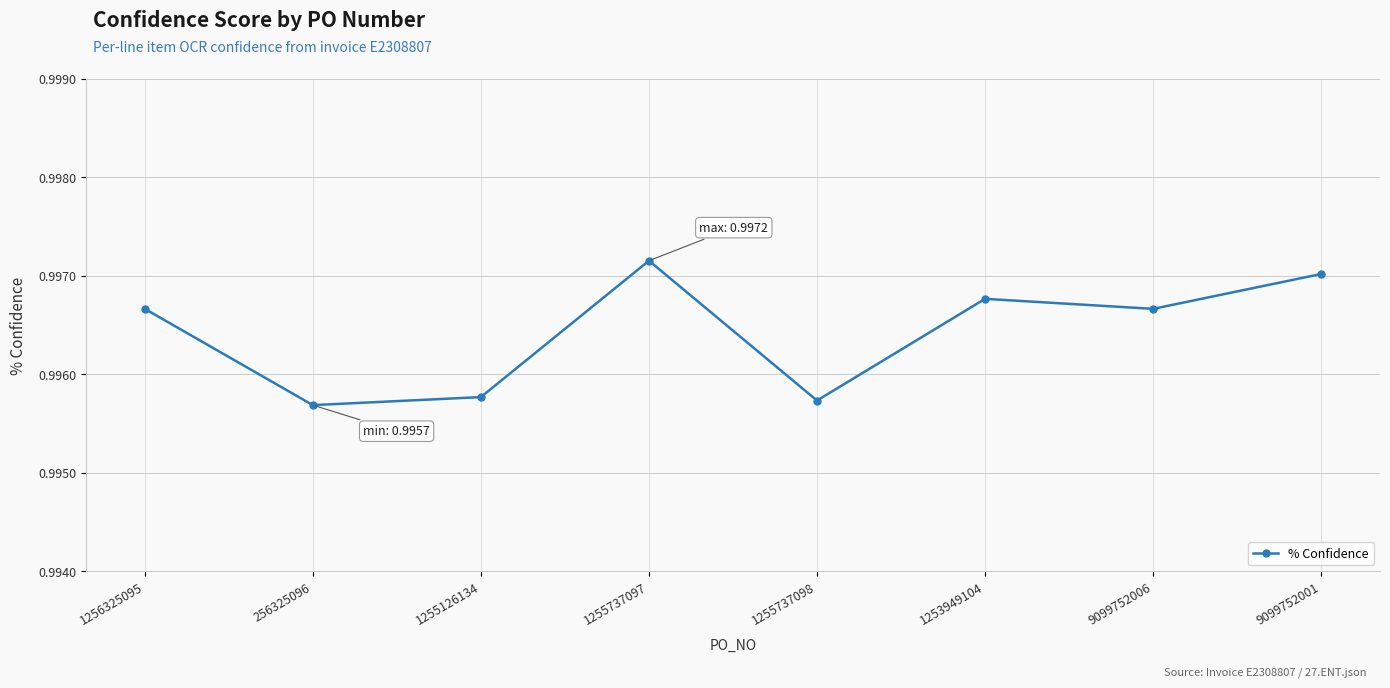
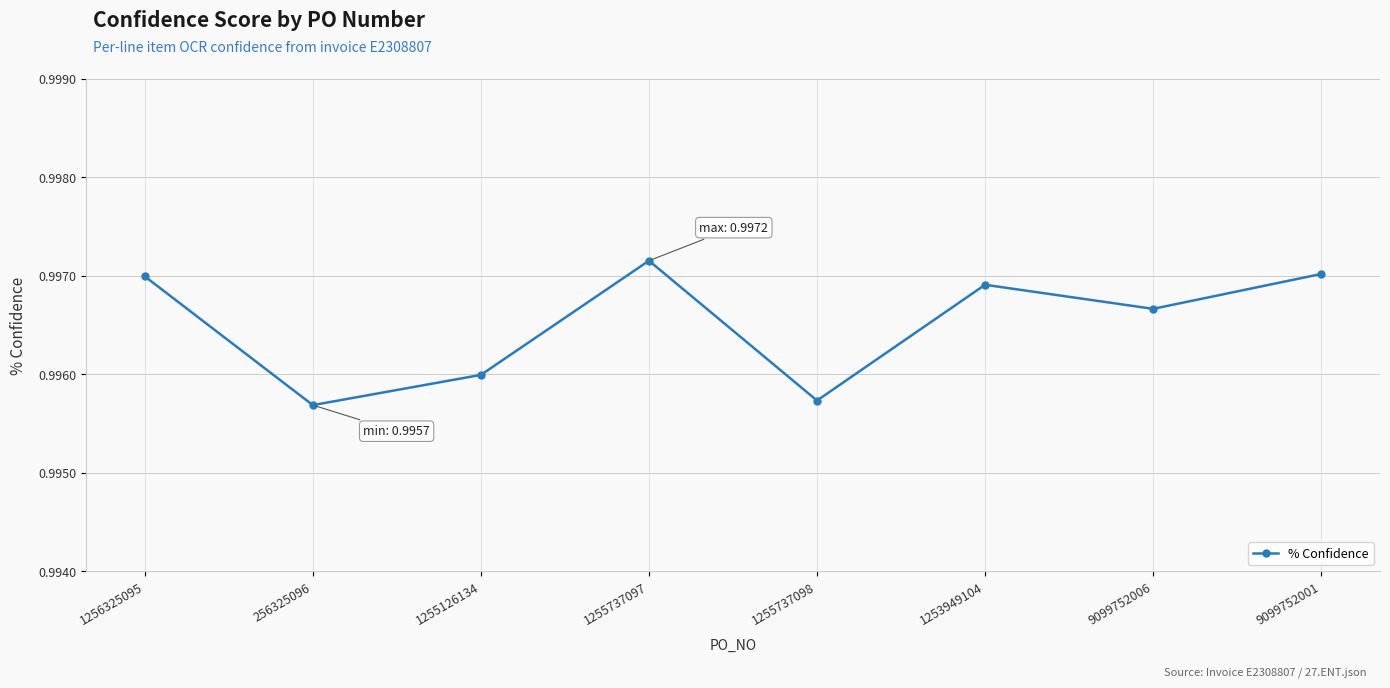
1256325095: 0.9967 -> 0.9970
1255126134: 0.9958 -> 0.9960
1253949104: 0.9968 -> 0.9969
